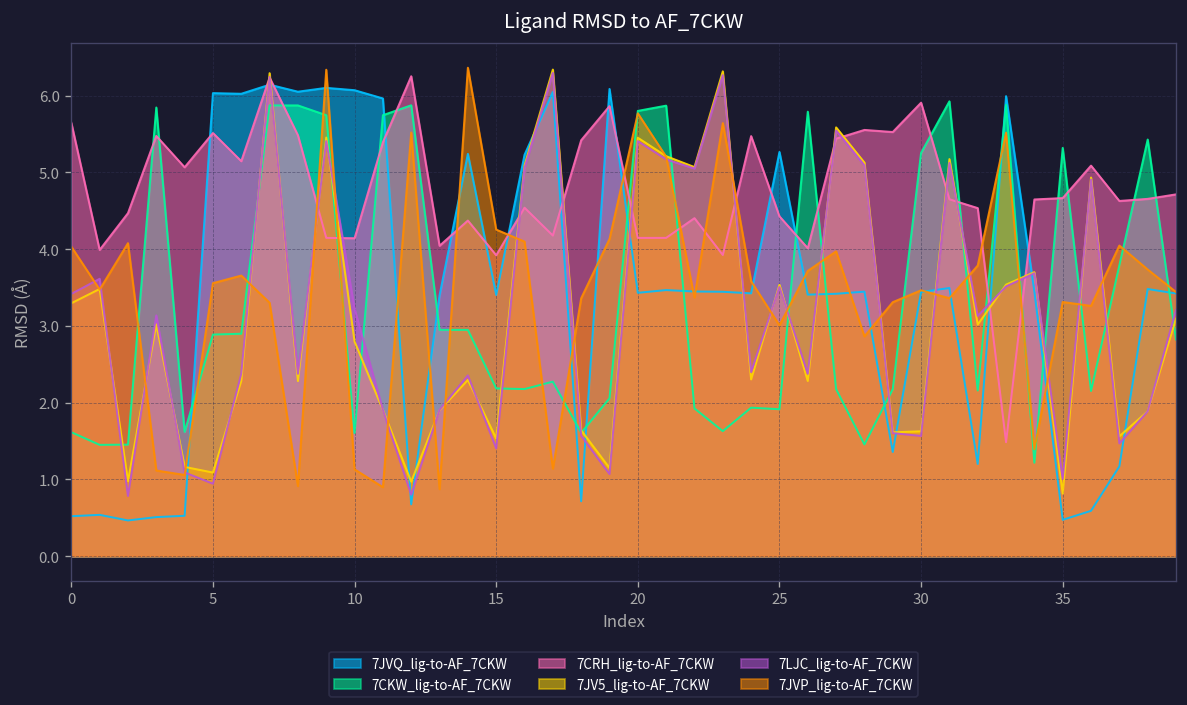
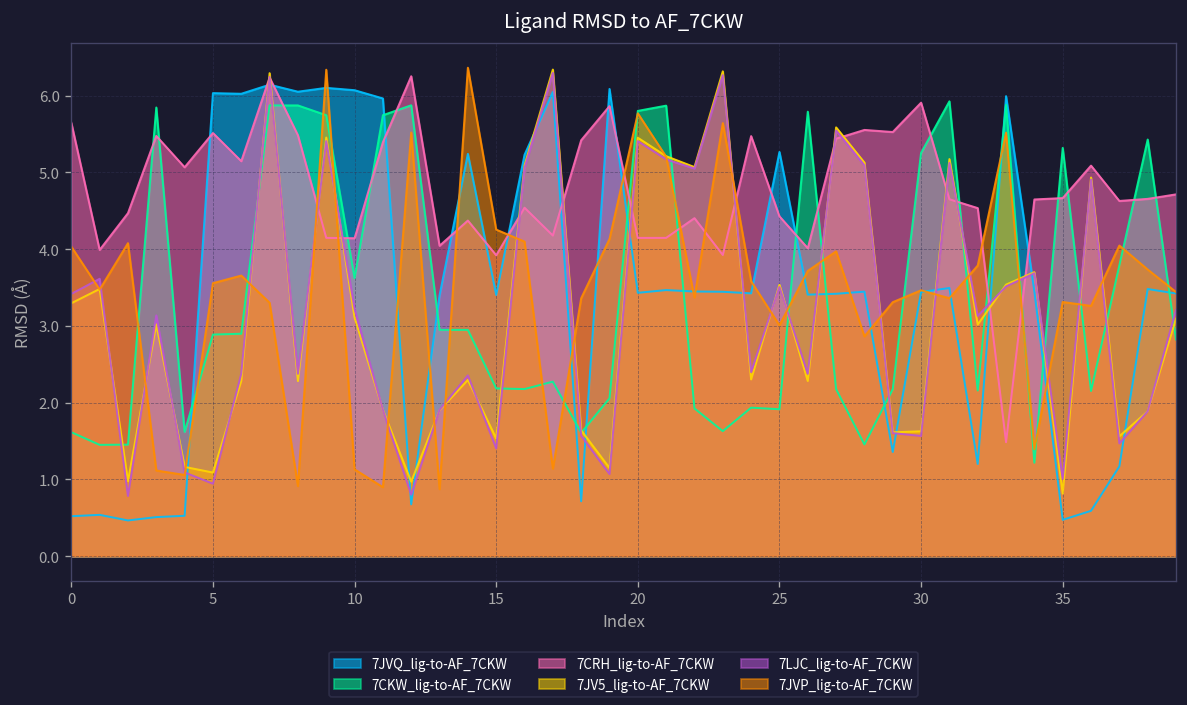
7CKW_lig-to-AF_7CKW, 10: 1.6 -> 3.6
7JV5_lig-to-AF_7CKW, 10: 2.8 -> 3.1
